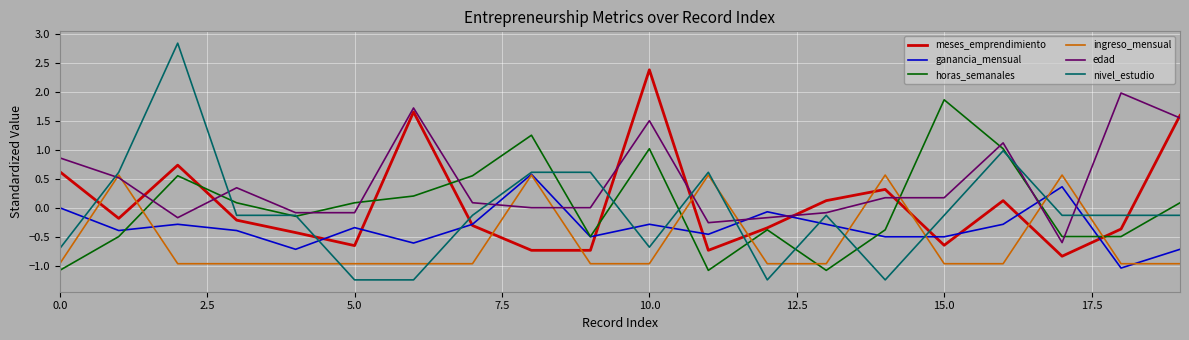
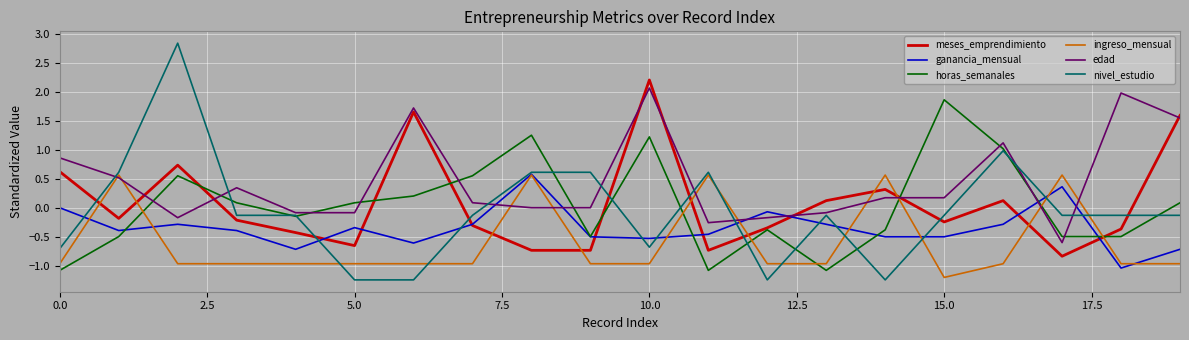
meses_emprendimiento, 10.0: 2.4 -> 2.2
ganancia_mensual, 10.0: -0.3 -> -0.5
horas_semanales, 10.0: 1.0 -> 1.2
edad, 10.0: 1.5 -> 2.1
meses_emprendimiento, 15.0: -0.6 -> -0.2
ingreso_mensual, 15.0: -1.0 -> -1.2
